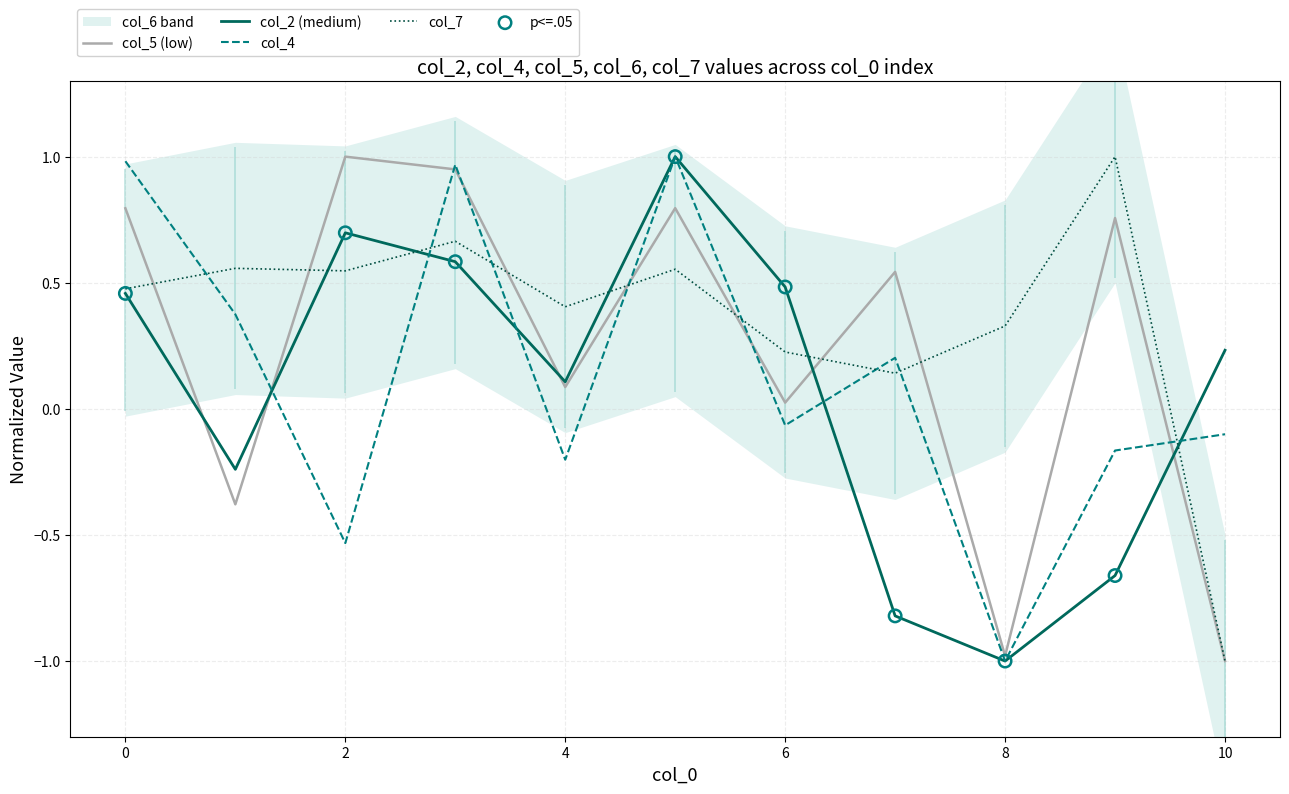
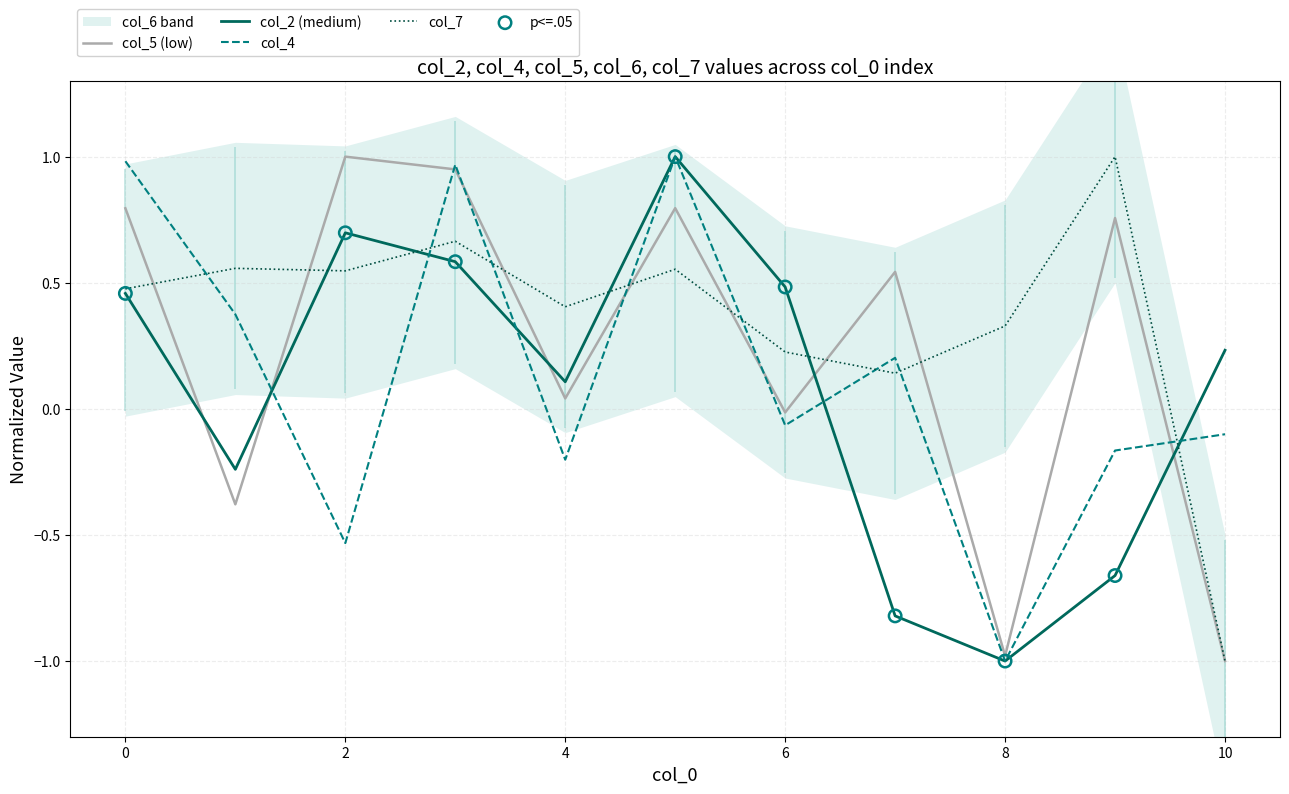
col_5 (low), 4: 0.09 -> 0.04
col_5 (low), 6: 0.02 -> -0.01
